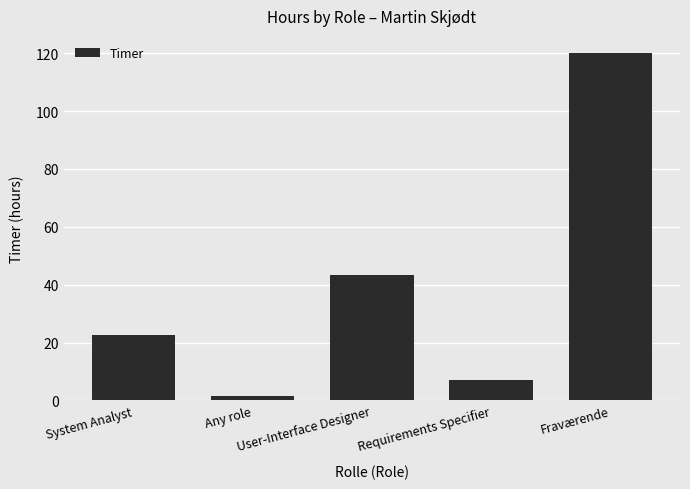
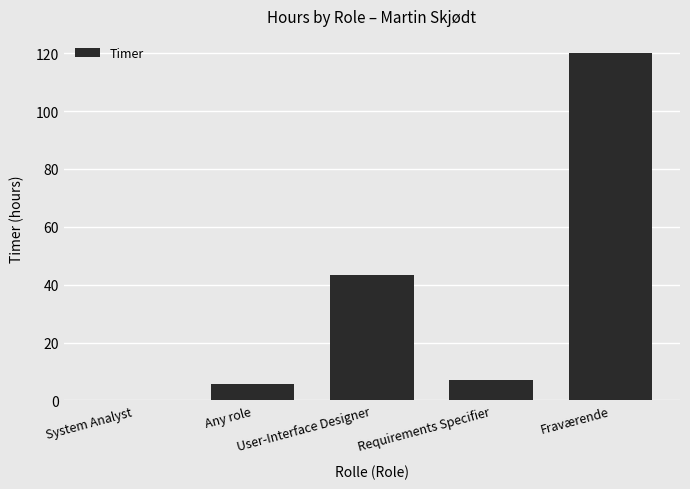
System Analyst: 23 -> 0
Any role: 1 -> 6
